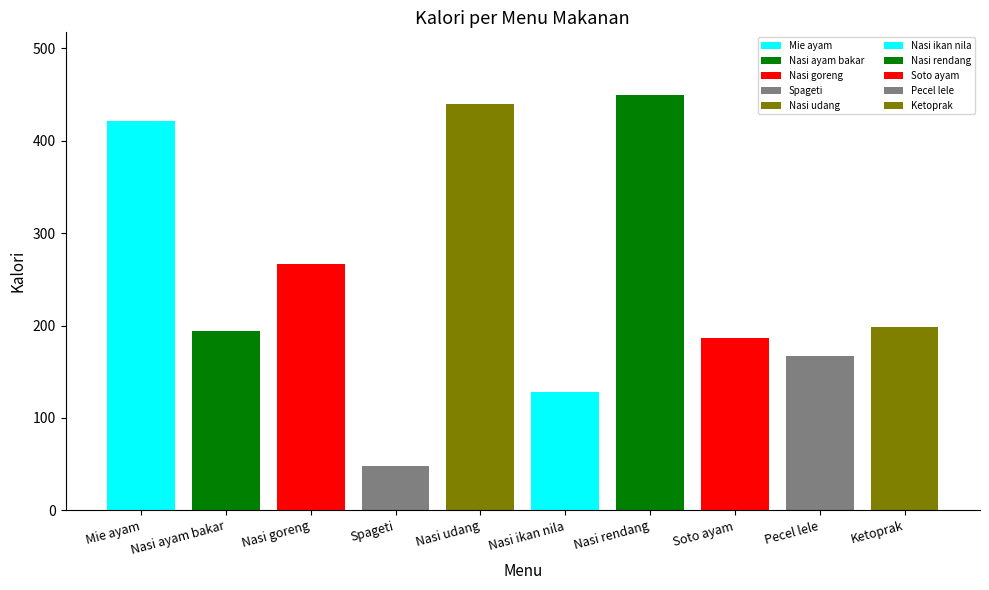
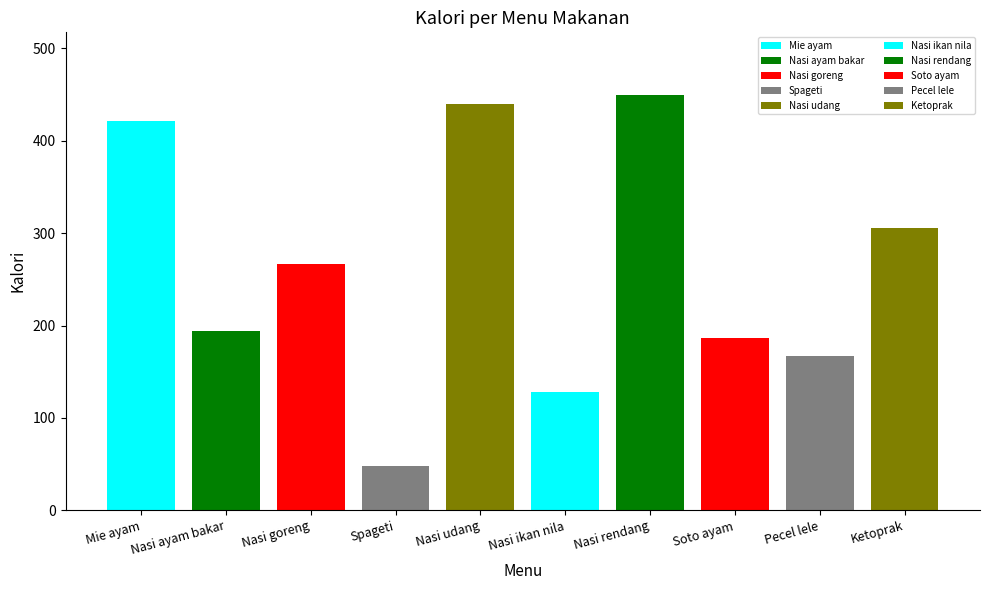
Ketoprak: 200 -> 310
